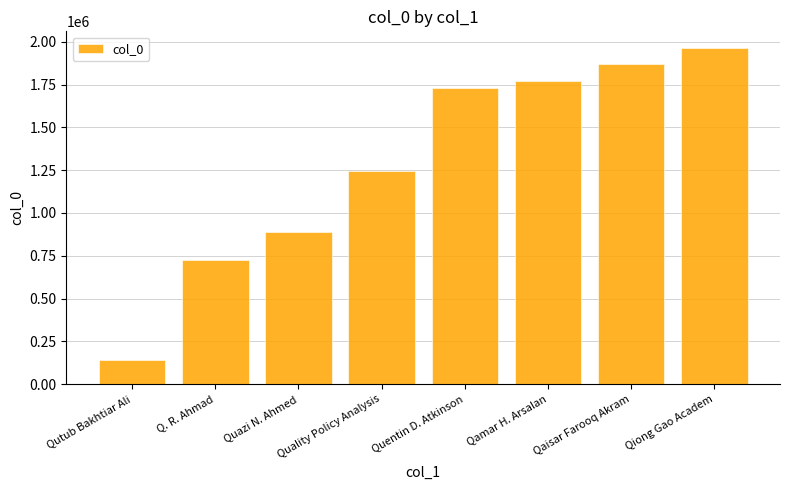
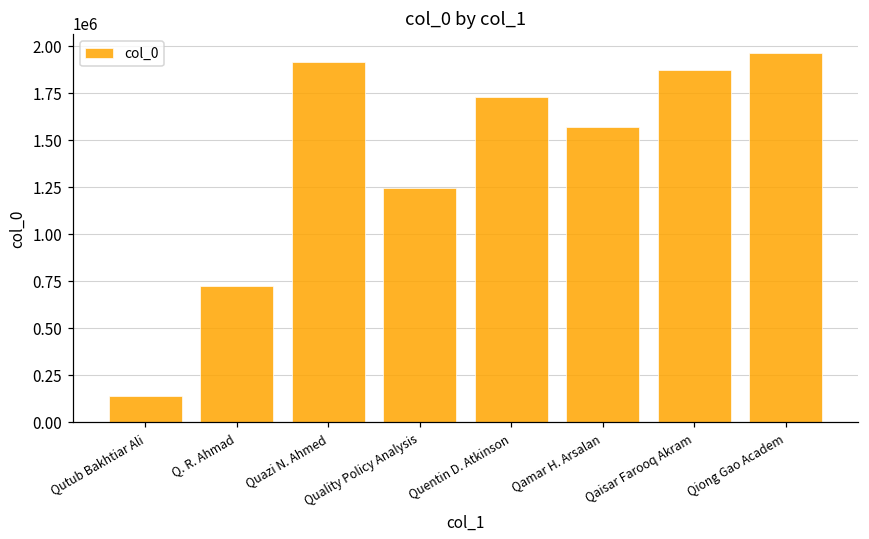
Quazi N. Ahmed: 890000 -> 1920000
Qamar H. Arsalan: 1770000 -> 1570000
